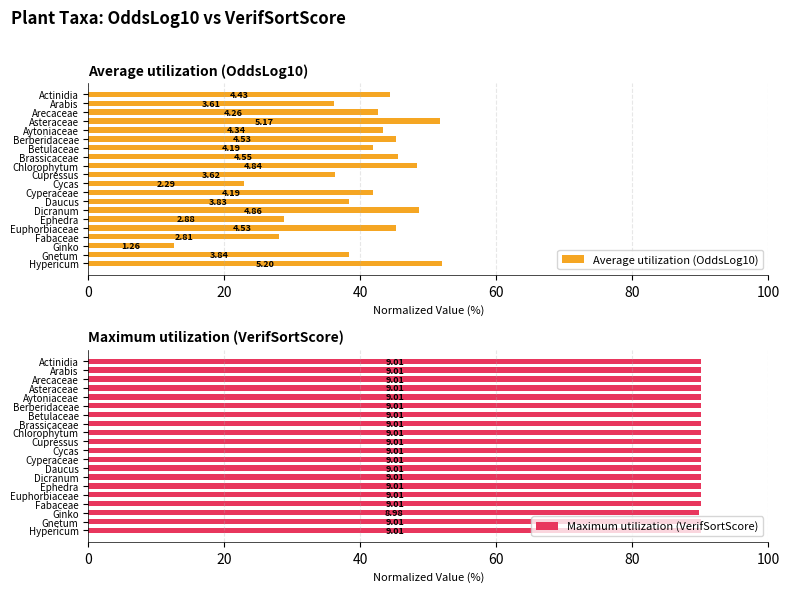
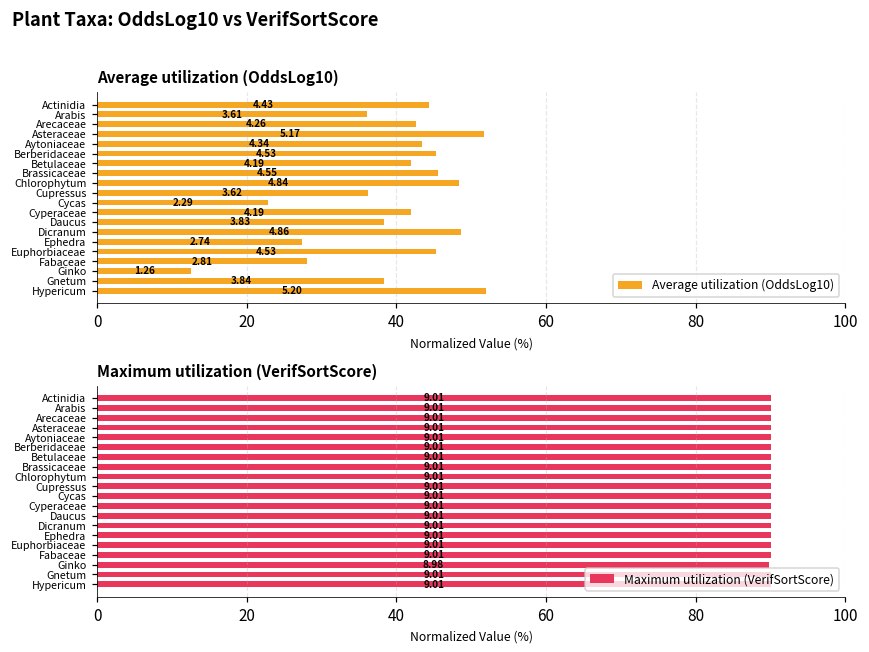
Average utilization (OddsLog10), Ephedra: 2.88 -> 2.74
